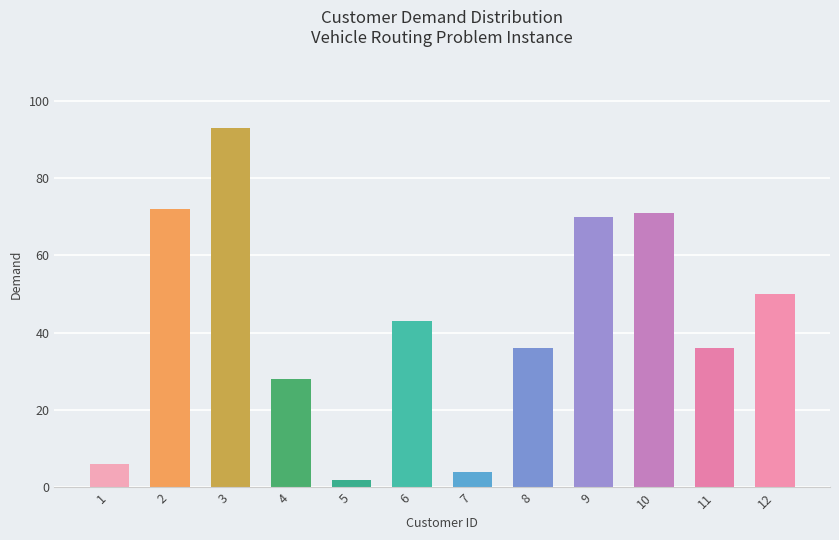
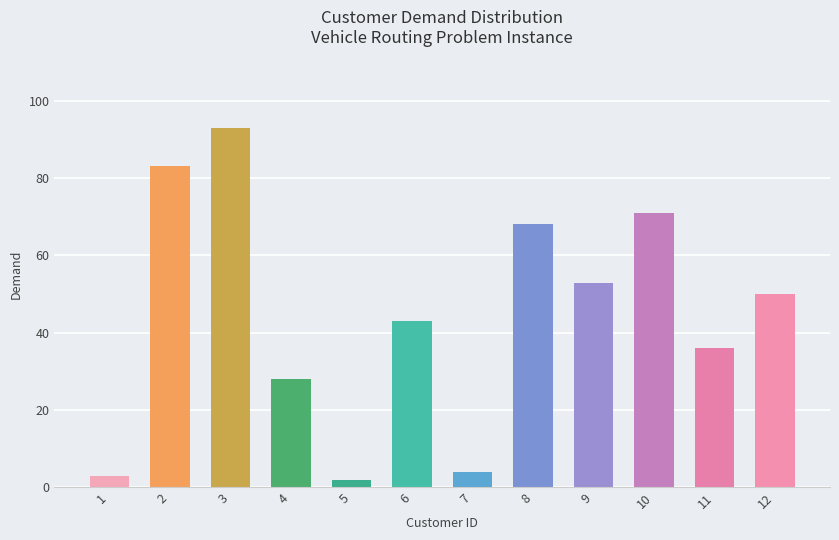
1: 6 -> 3
2: 72 -> 83
8: 36 -> 68
9: 70 -> 53
